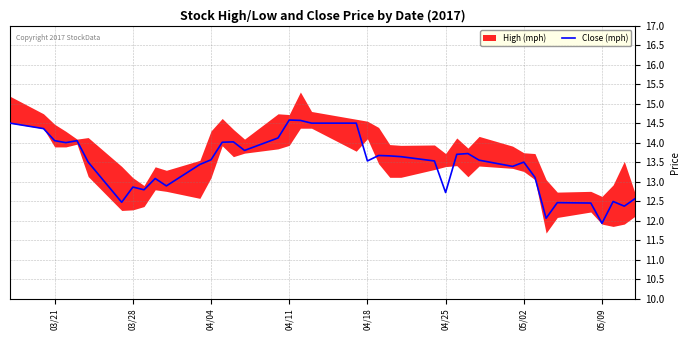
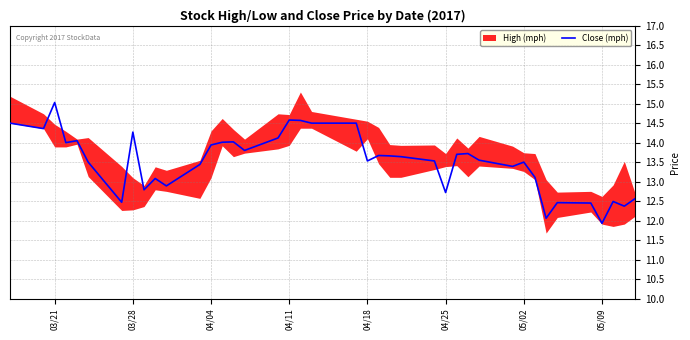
Close (mph), 03/21: 14.1 -> 15.0
Close (mph), 03/28: 12.9 -> 14.3
Close (mph), 04/04: 13.6 -> 13.9
